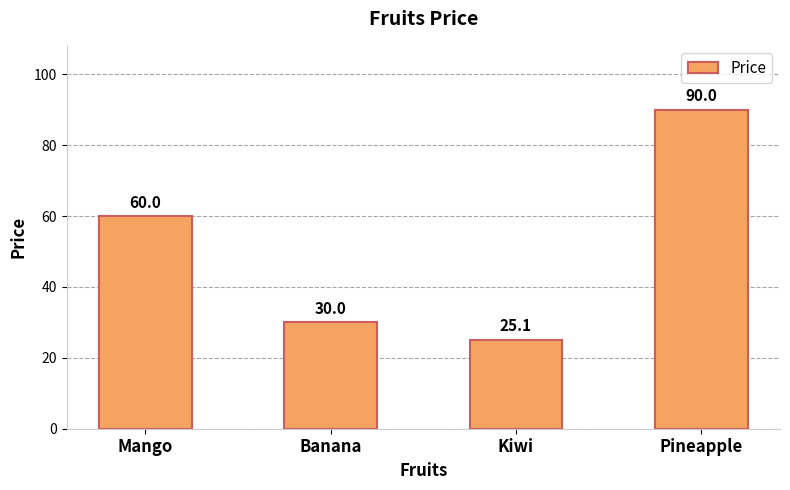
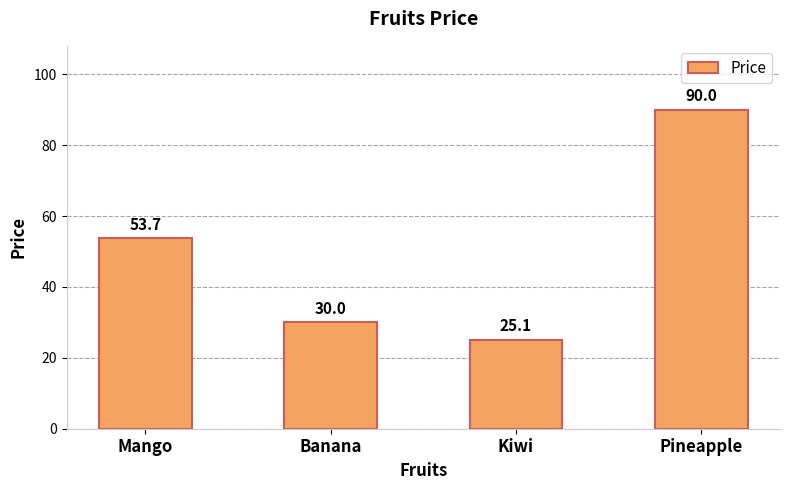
Mango: 60.0 -> 53.7
